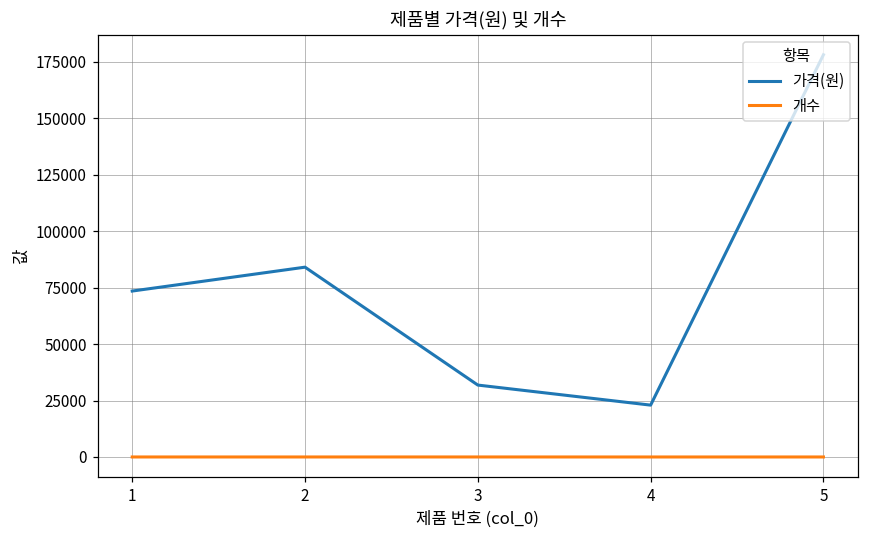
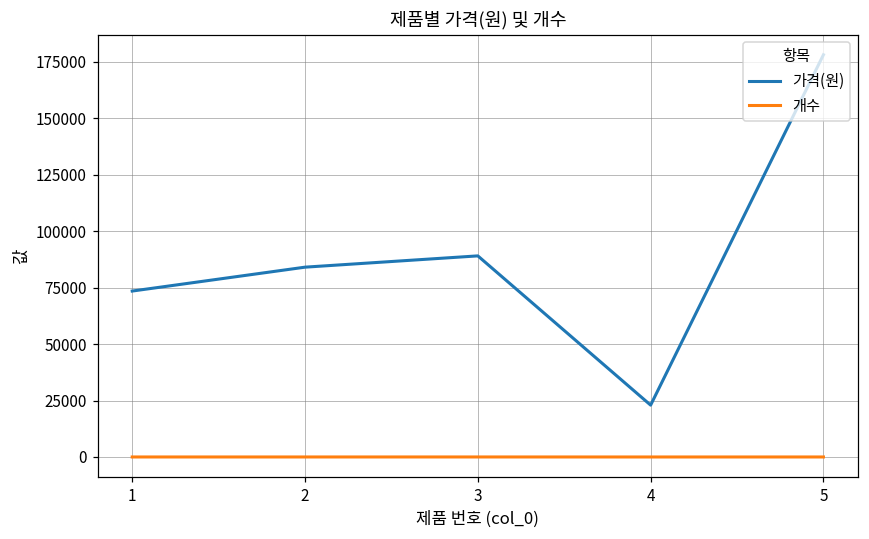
가격(원), 3: 32000 -> 89000
